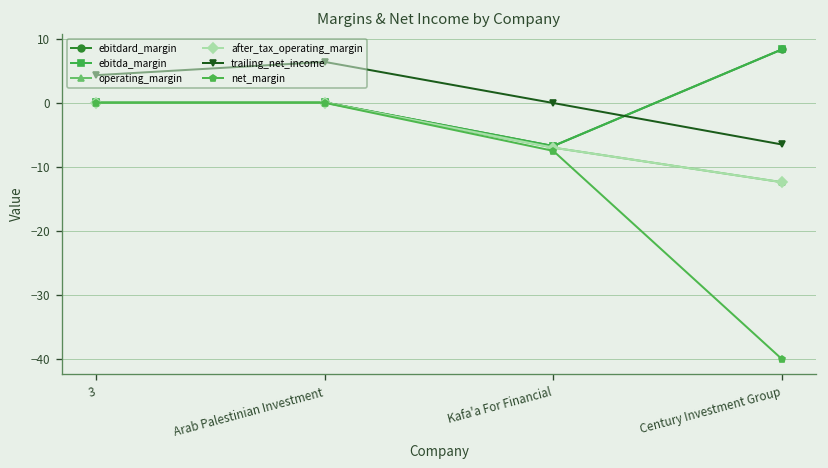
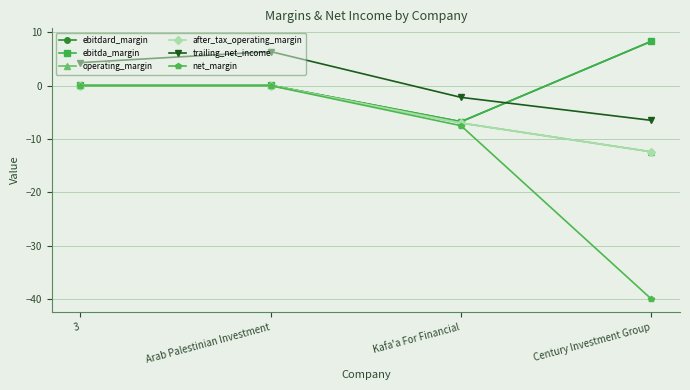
trailing_net_income, Kafa'a For Financial: 0 -> -2
